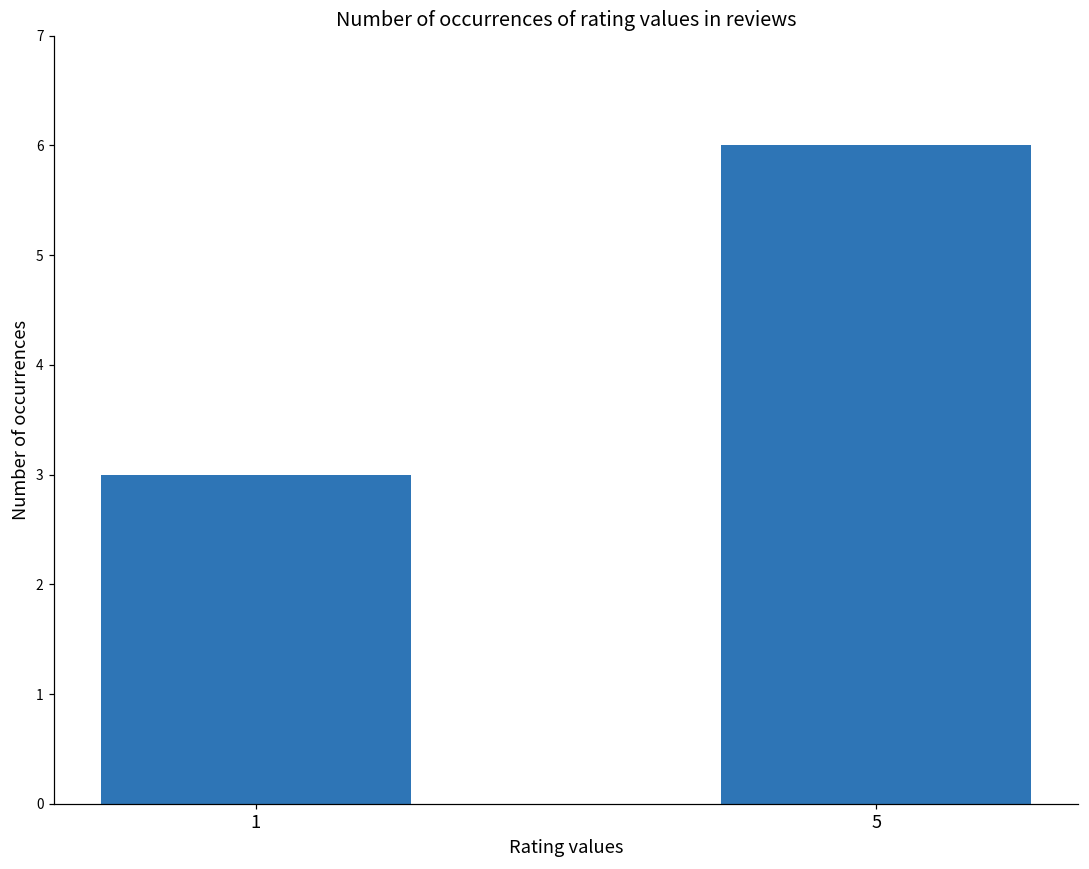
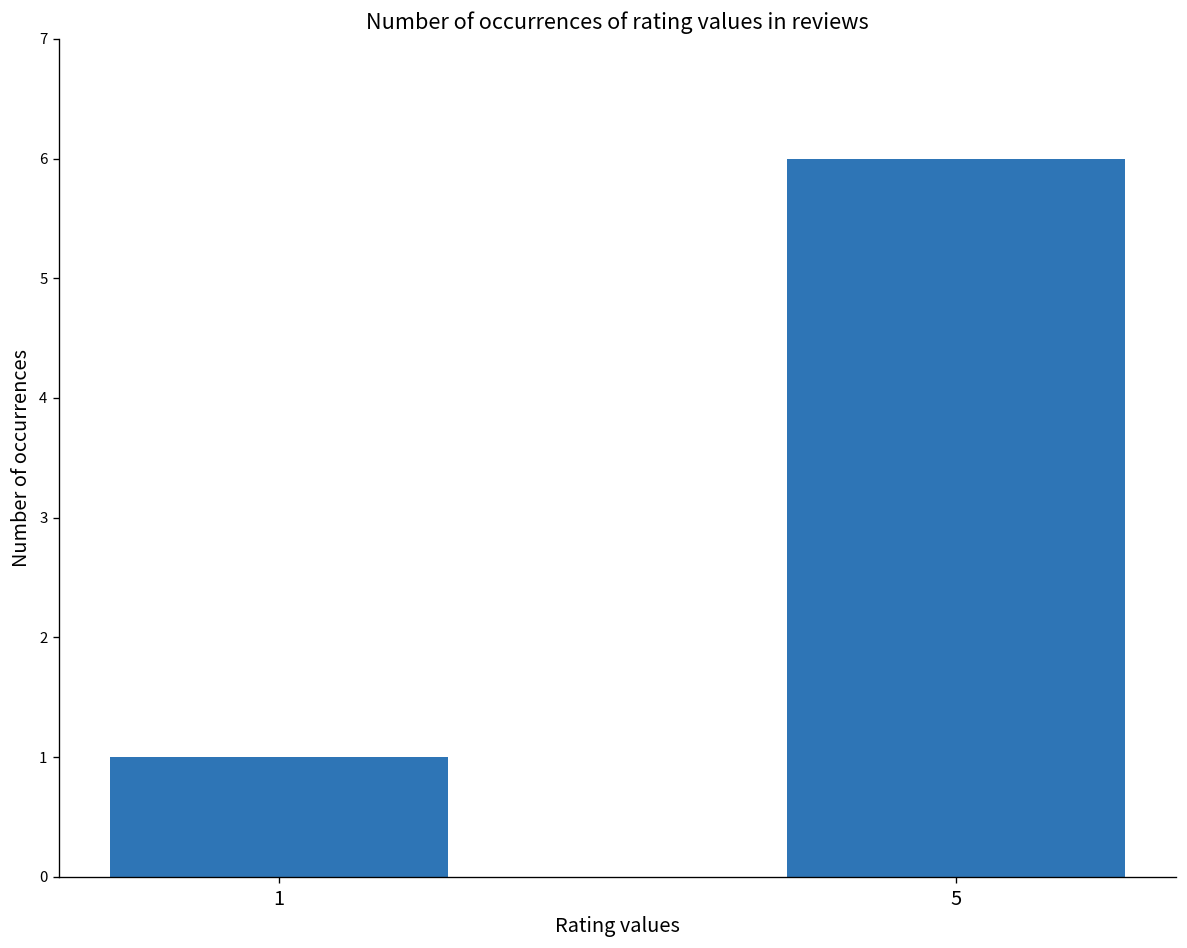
1: 3 -> 1
